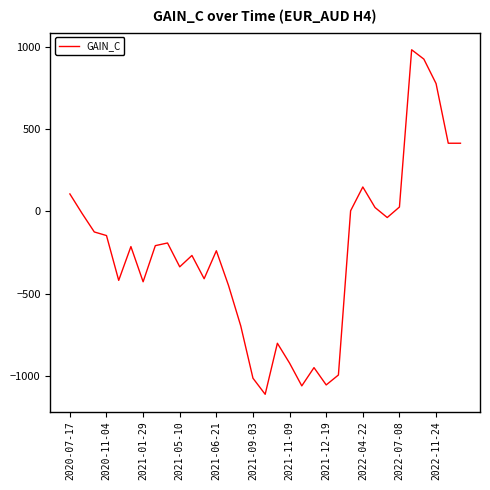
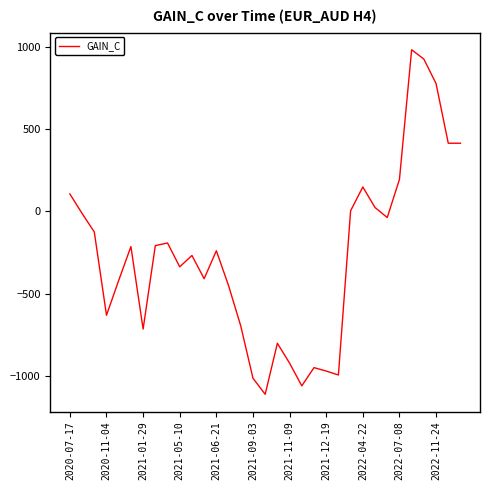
2020-11-04: -150 -> -630
2021-01-29: -430 -> -710
2021-12-19: -1050 -> -970
2022-07-08: 30 -> 190
